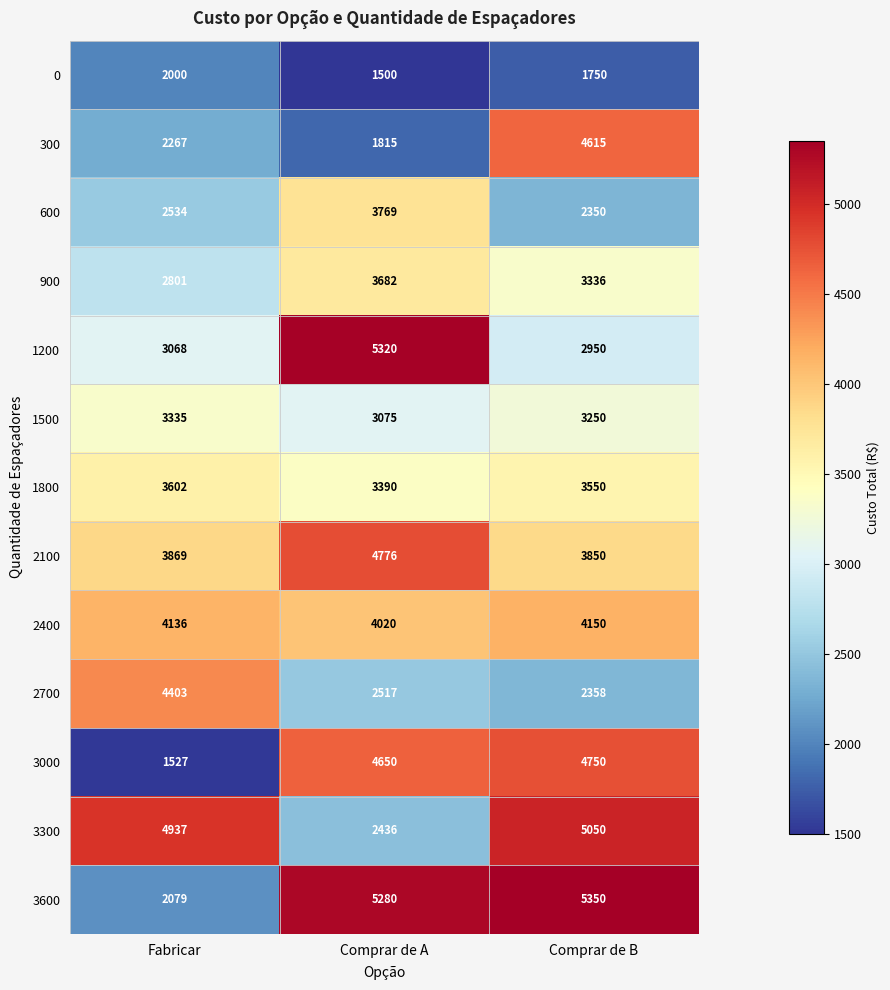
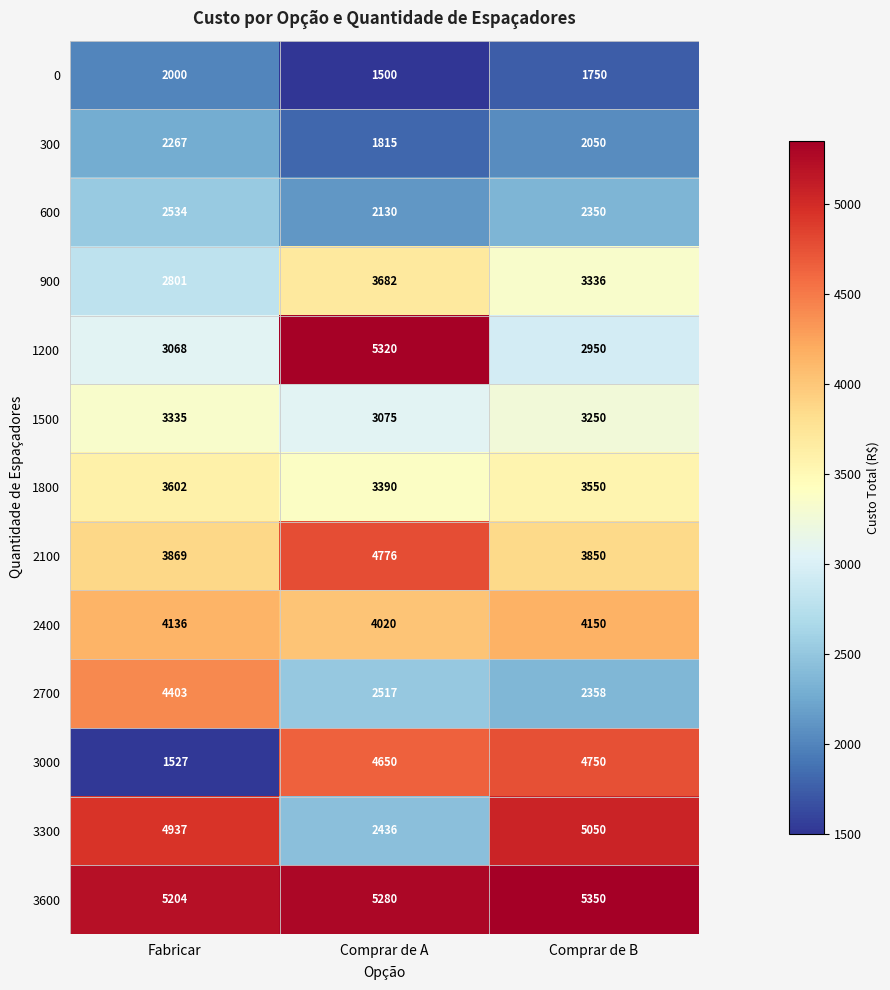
300, Comprar de B: 4615 -> 2050
600, Comprar de A: 3769 -> 2130
3600, Fabricar: 2079 -> 5204
